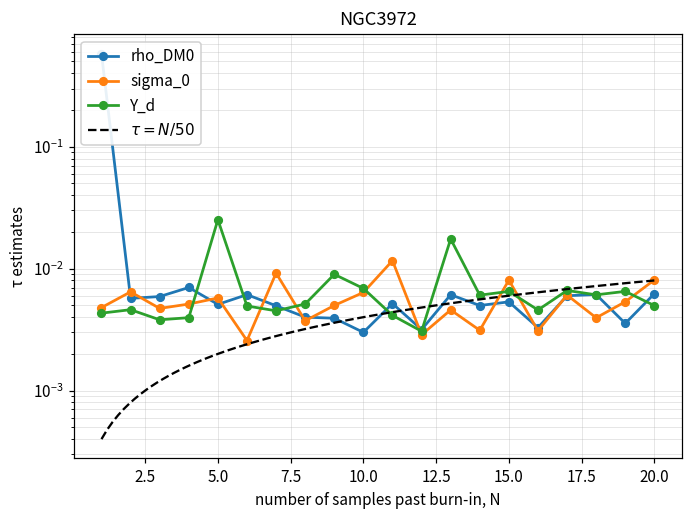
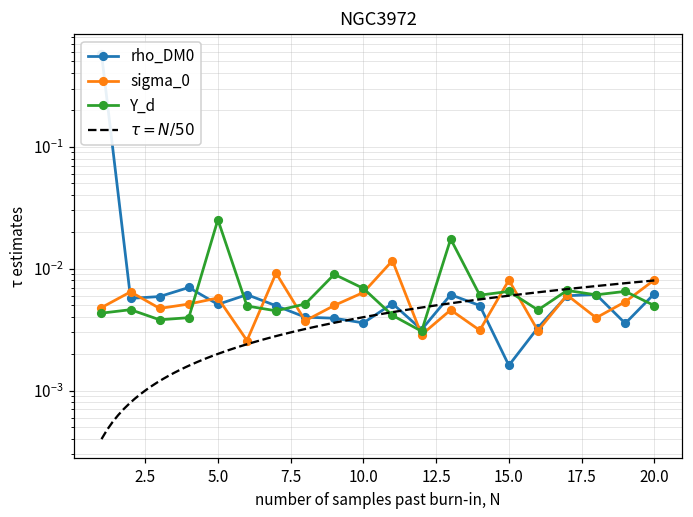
rho_DM0, 10.0: 0.0030 -> 0.0036
rho_DM0, 15.0: 0.005 -> 0.0016
